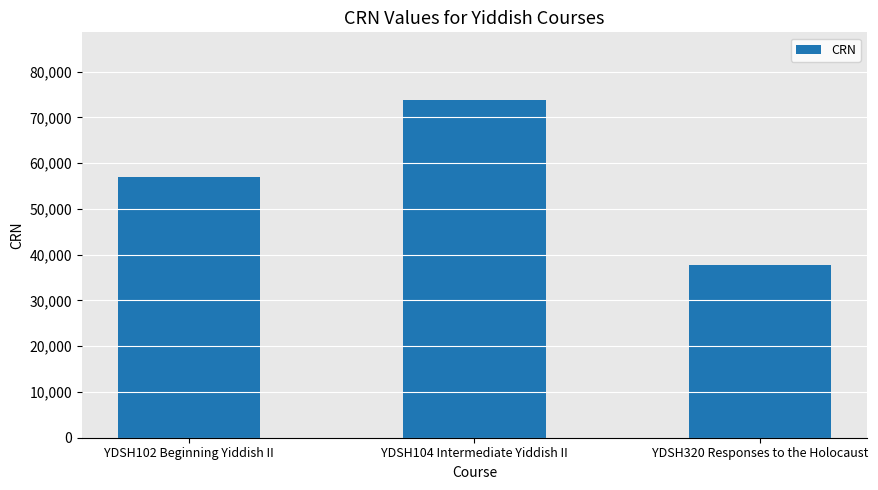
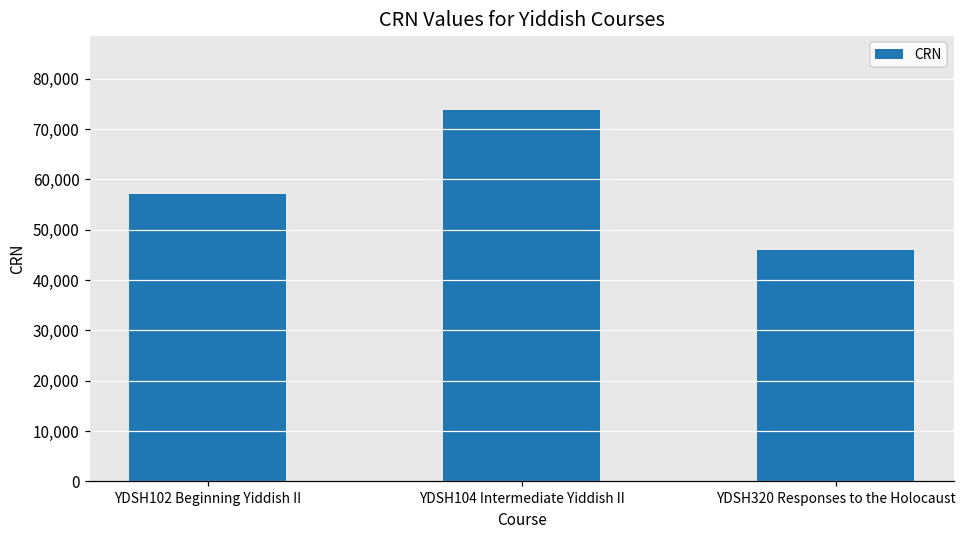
YDSH320 Responses to the Holocaust: 38,000 -> 46,000
